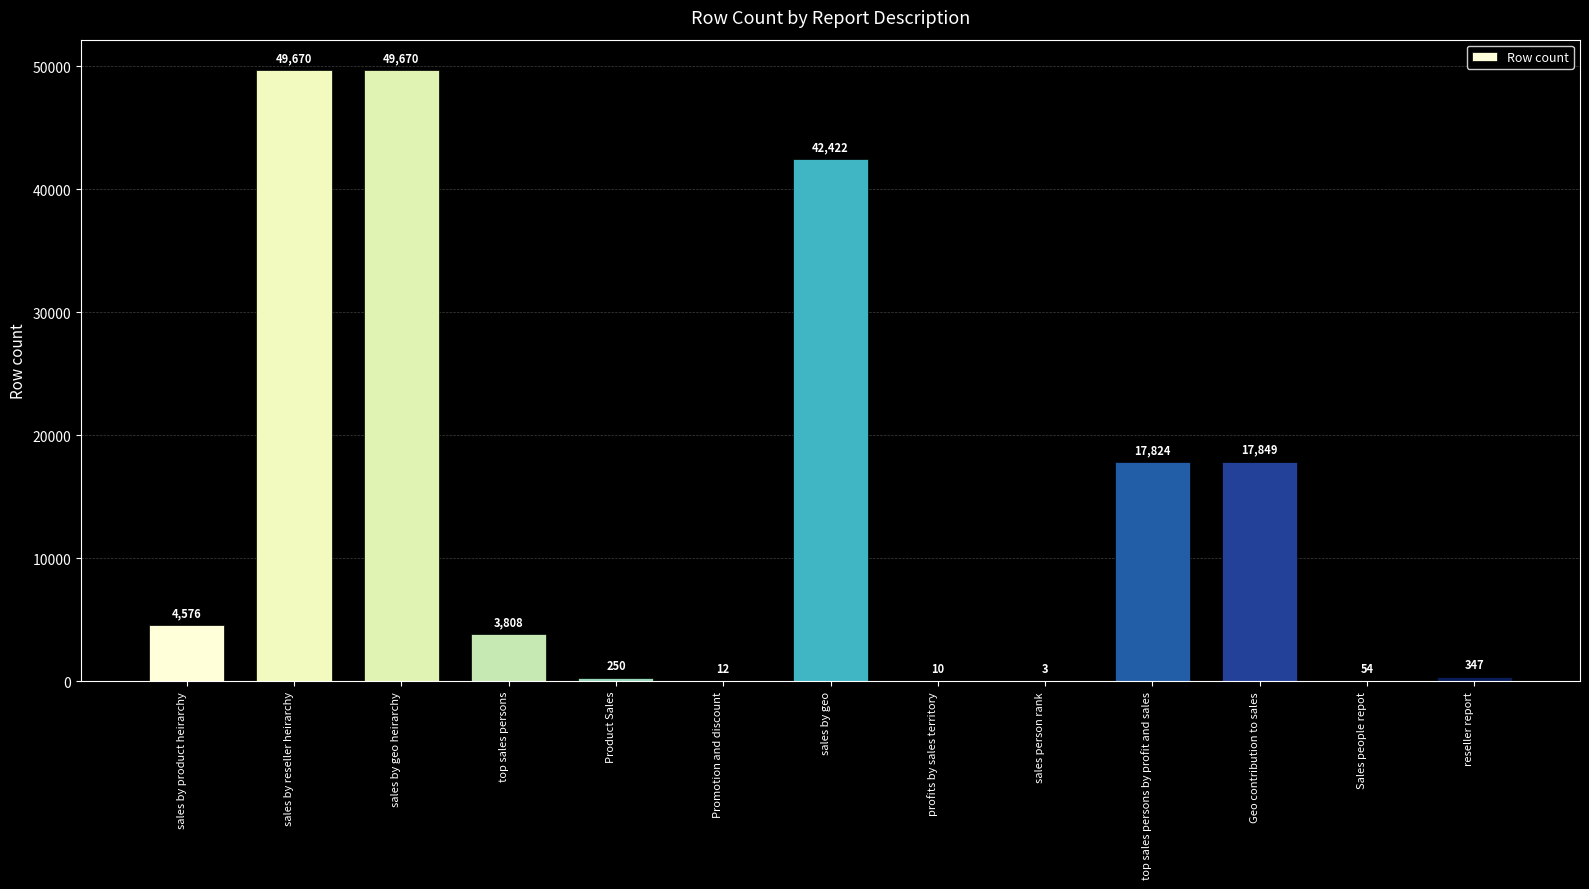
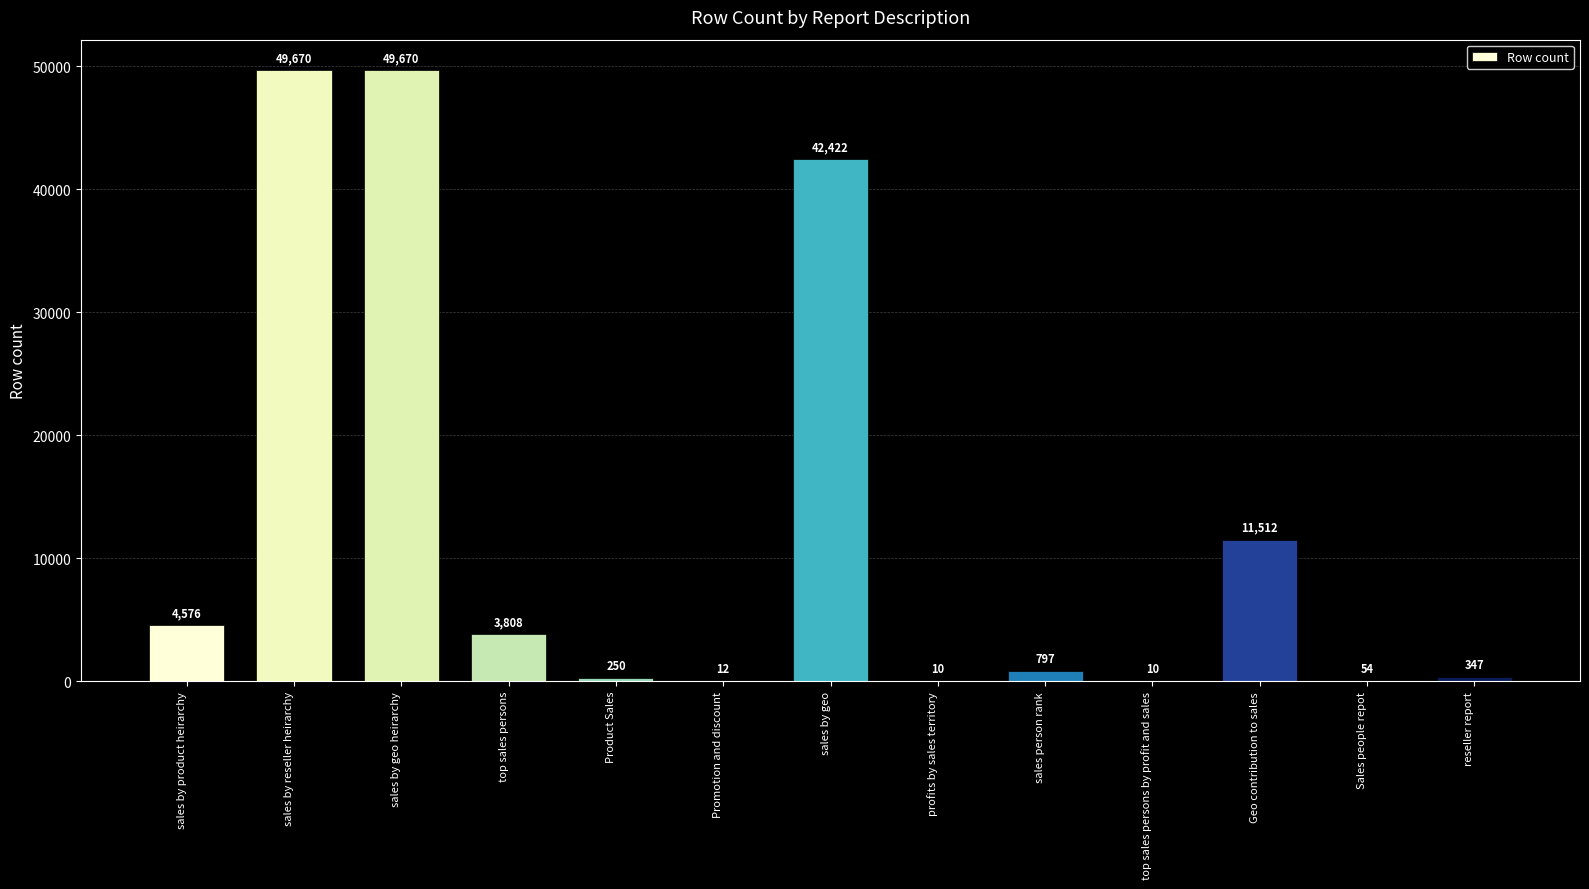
sales person rank: 3 -> 797
top sales persons by profit and sales: 17,824 -> 10
Geo contribution to sales: 17,849 -> 11,512
